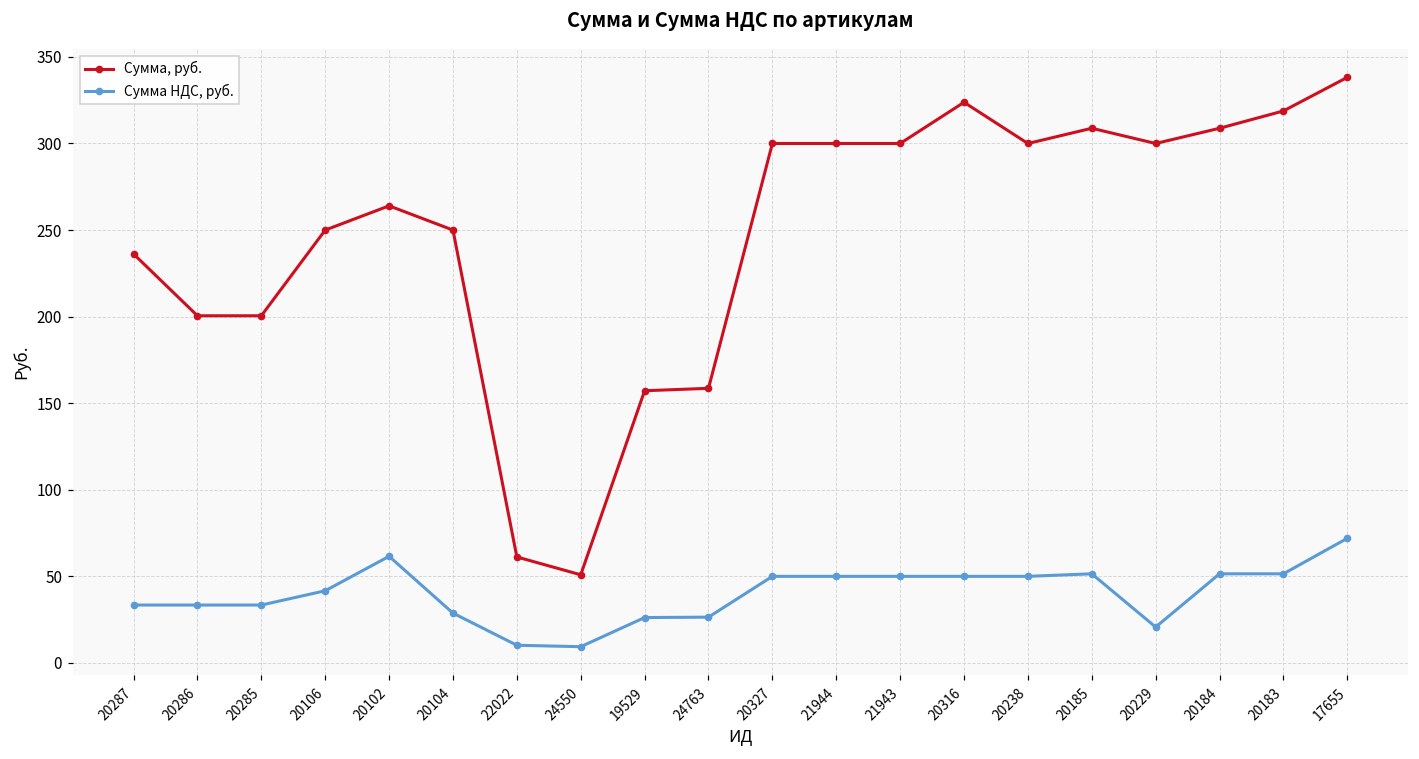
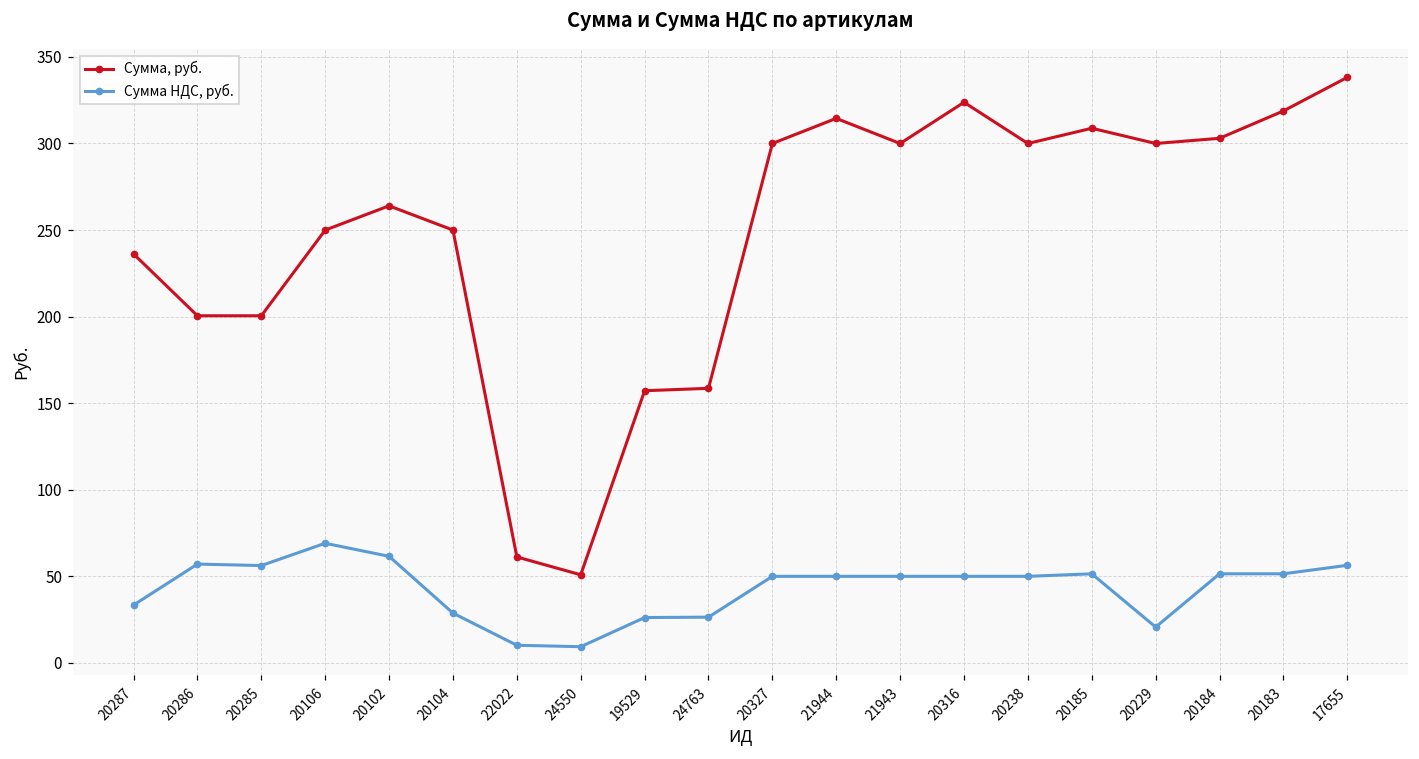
Сумма НДС, руб., 20286: 33 -> 57
Сумма НДС, руб., 20285: 33 -> 56
Сумма НДС, руб., 20106: 42 -> 69
Сумма, руб., 21944: 300 -> 315
Сумма, руб., 20184: 309 -> 303
Сумма НДС, руб., 17655: 72 -> 56
